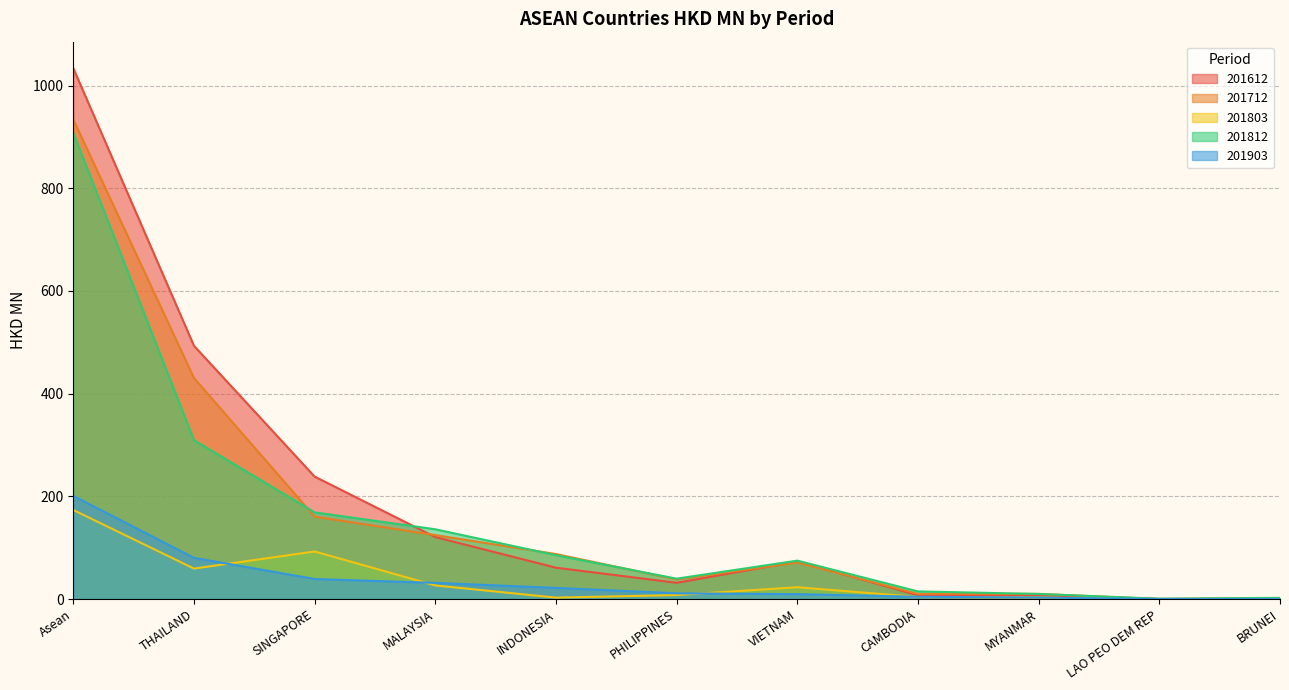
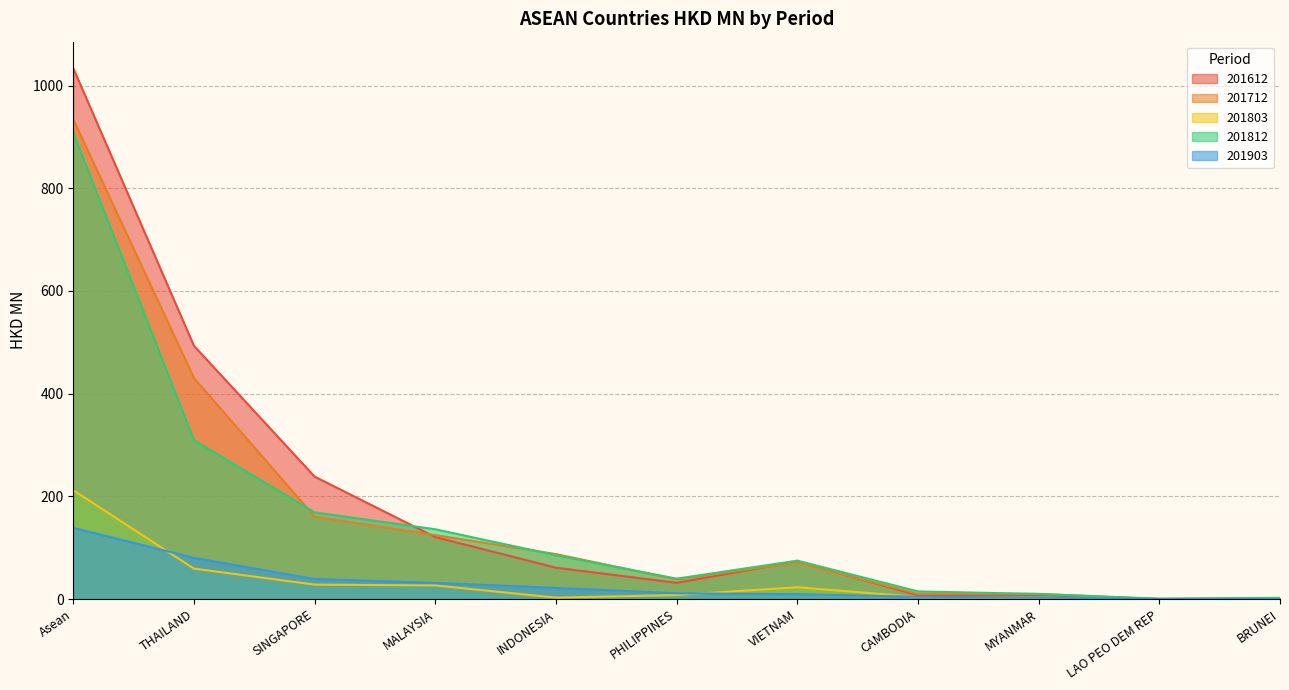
201803, Asean: 170 -> 210
201903, Asean: 200 -> 140
201803, SINGAPORE: 90 -> 30
